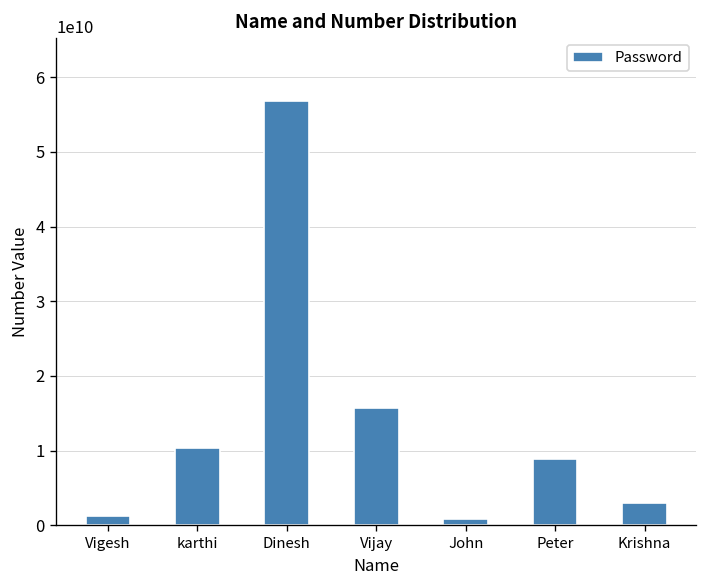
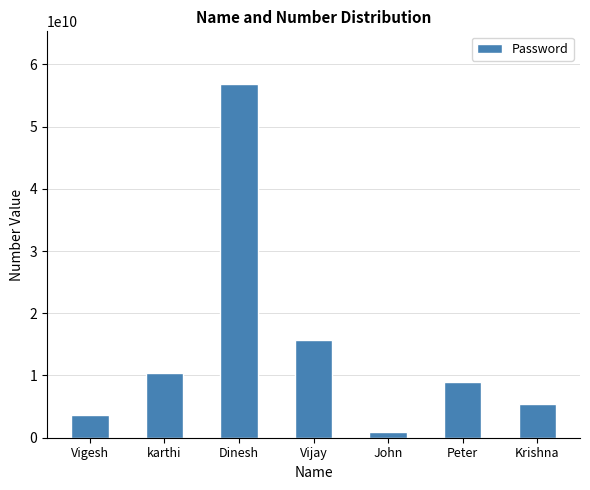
Vigesh: 1000000000 -> 4000000000
Krishna: 3000000000 -> 5000000000
